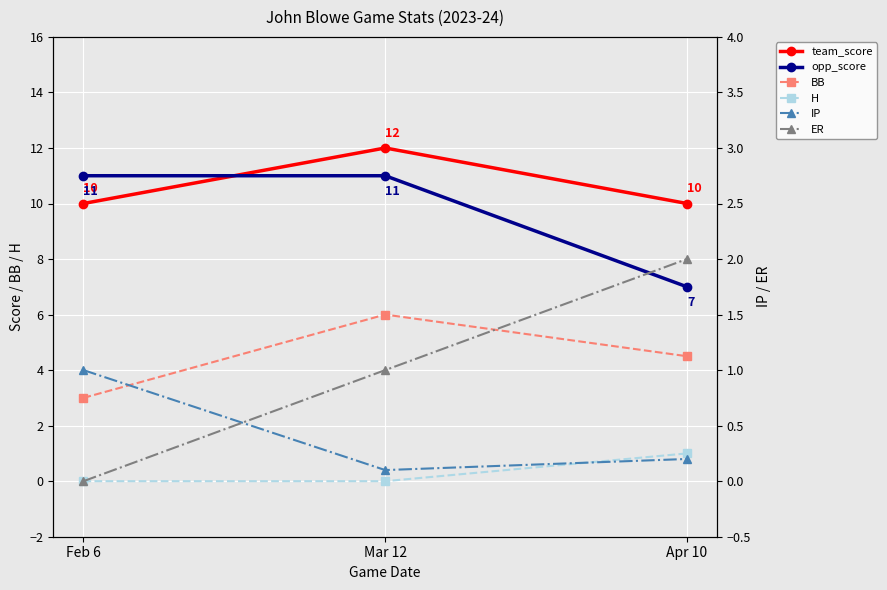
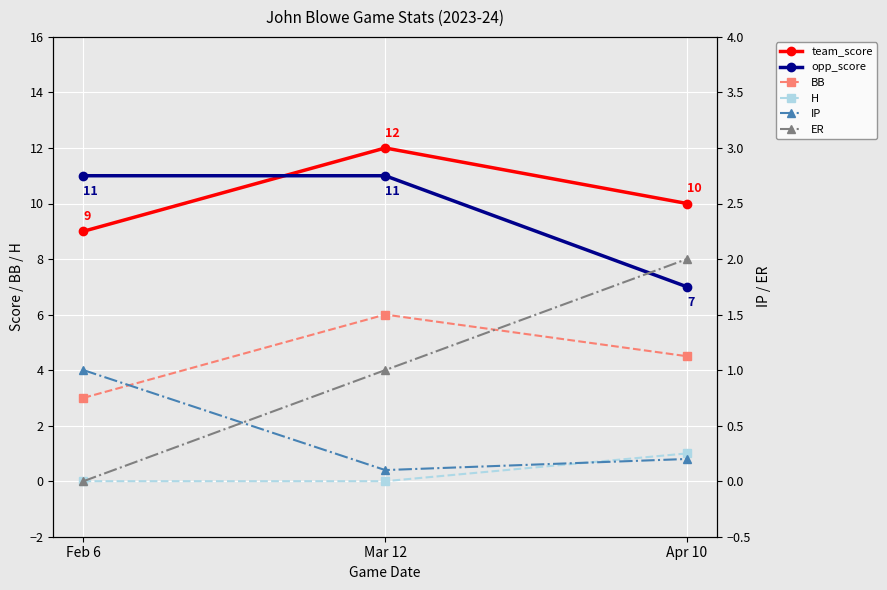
team_score, Feb 6: 10 -> 9
